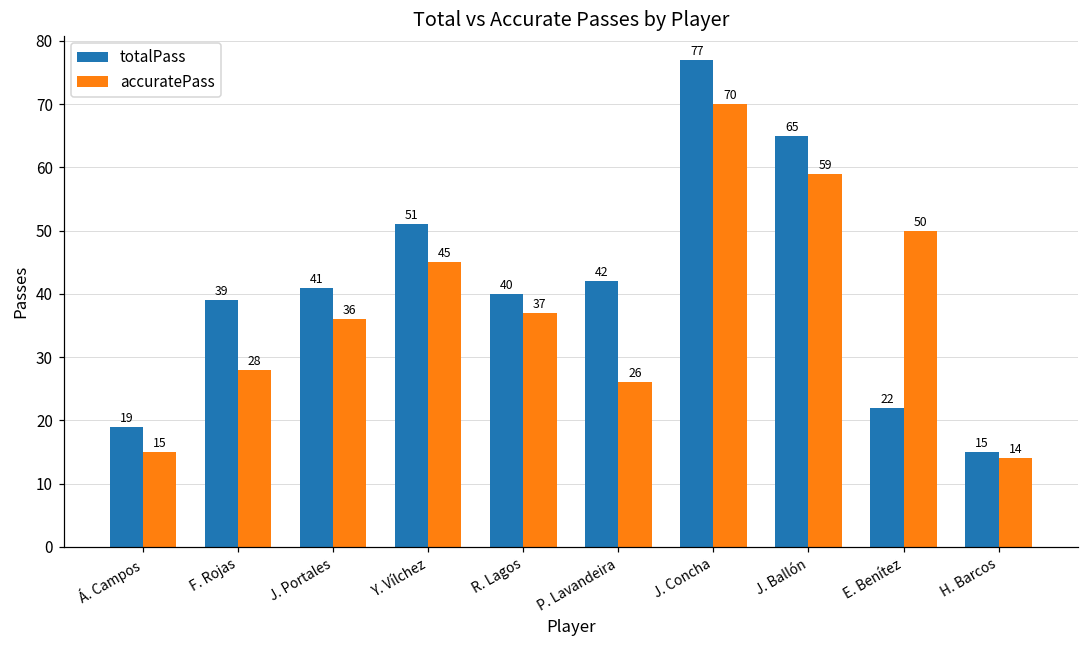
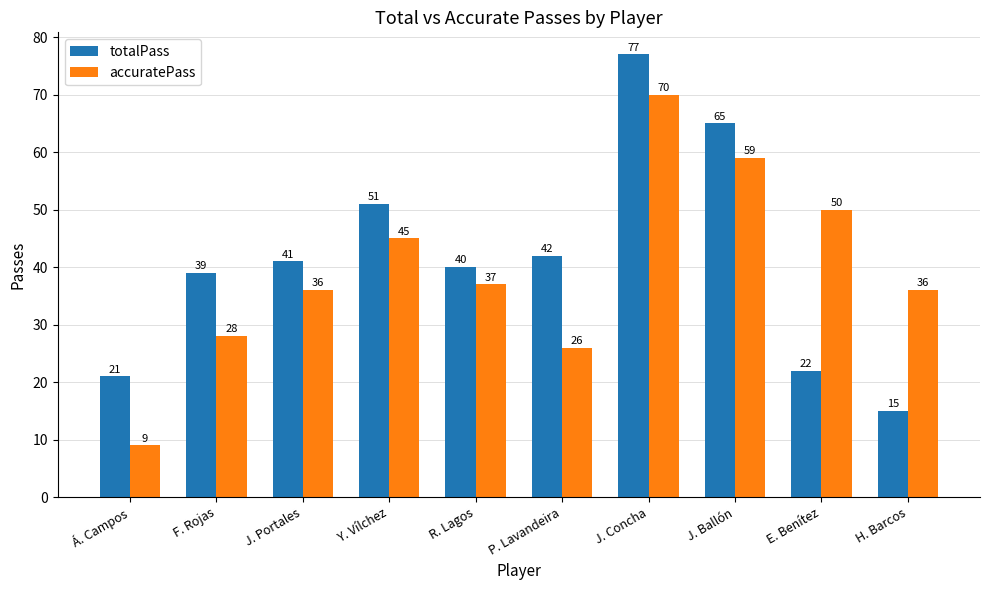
totalPass, Á. Campos: 19 -> 21
accuratePass, Á. Campos: 15 -> 9
accuratePass, H. Barcos: 14 -> 36
